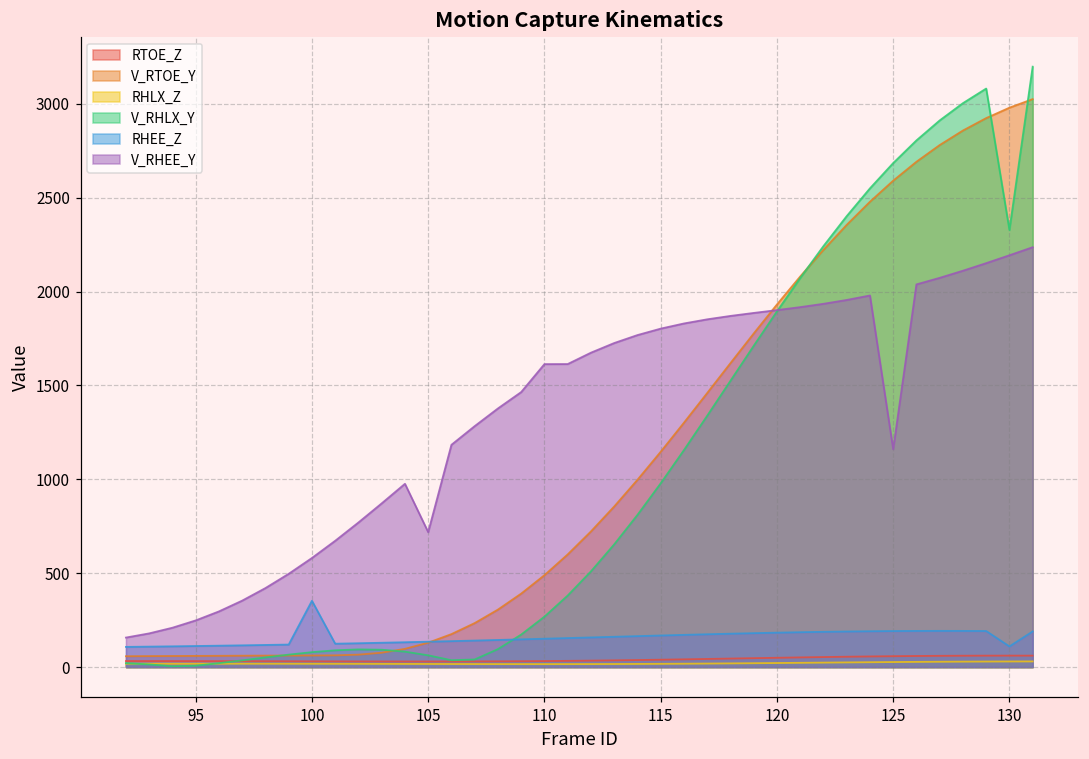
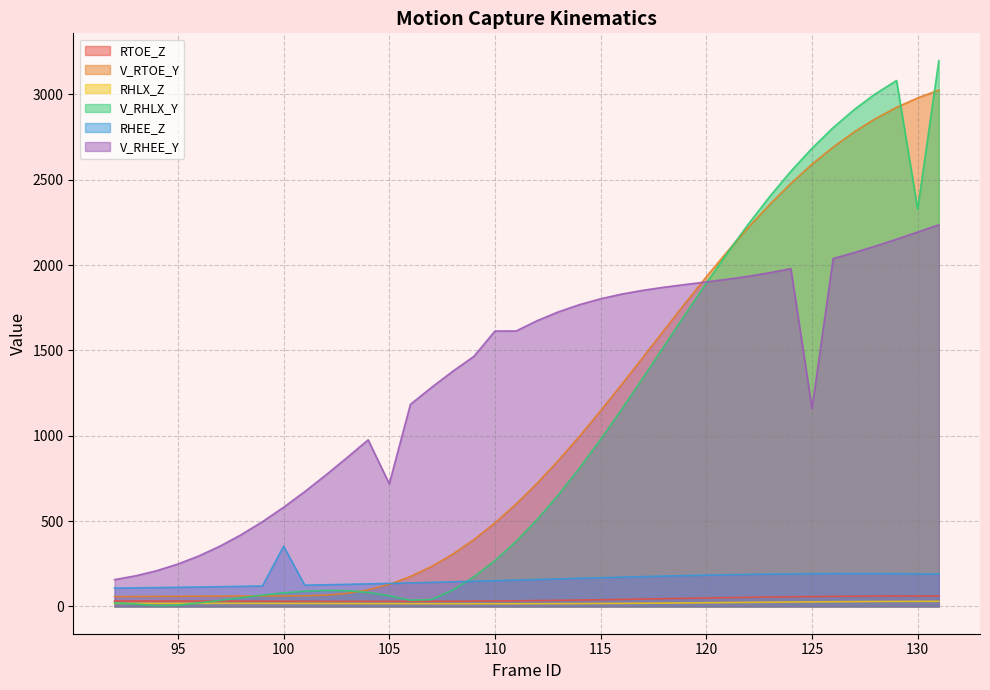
RHEE_Z, 130: 110 -> 190
